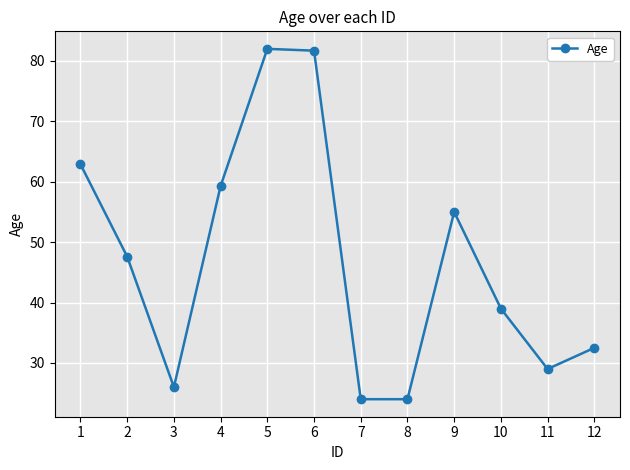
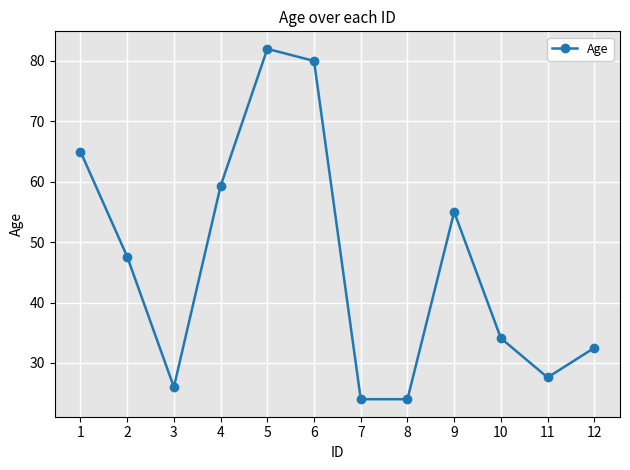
1: 63 -> 65
6: 82 -> 80
10: 39 -> 34
11: 29 -> 28
